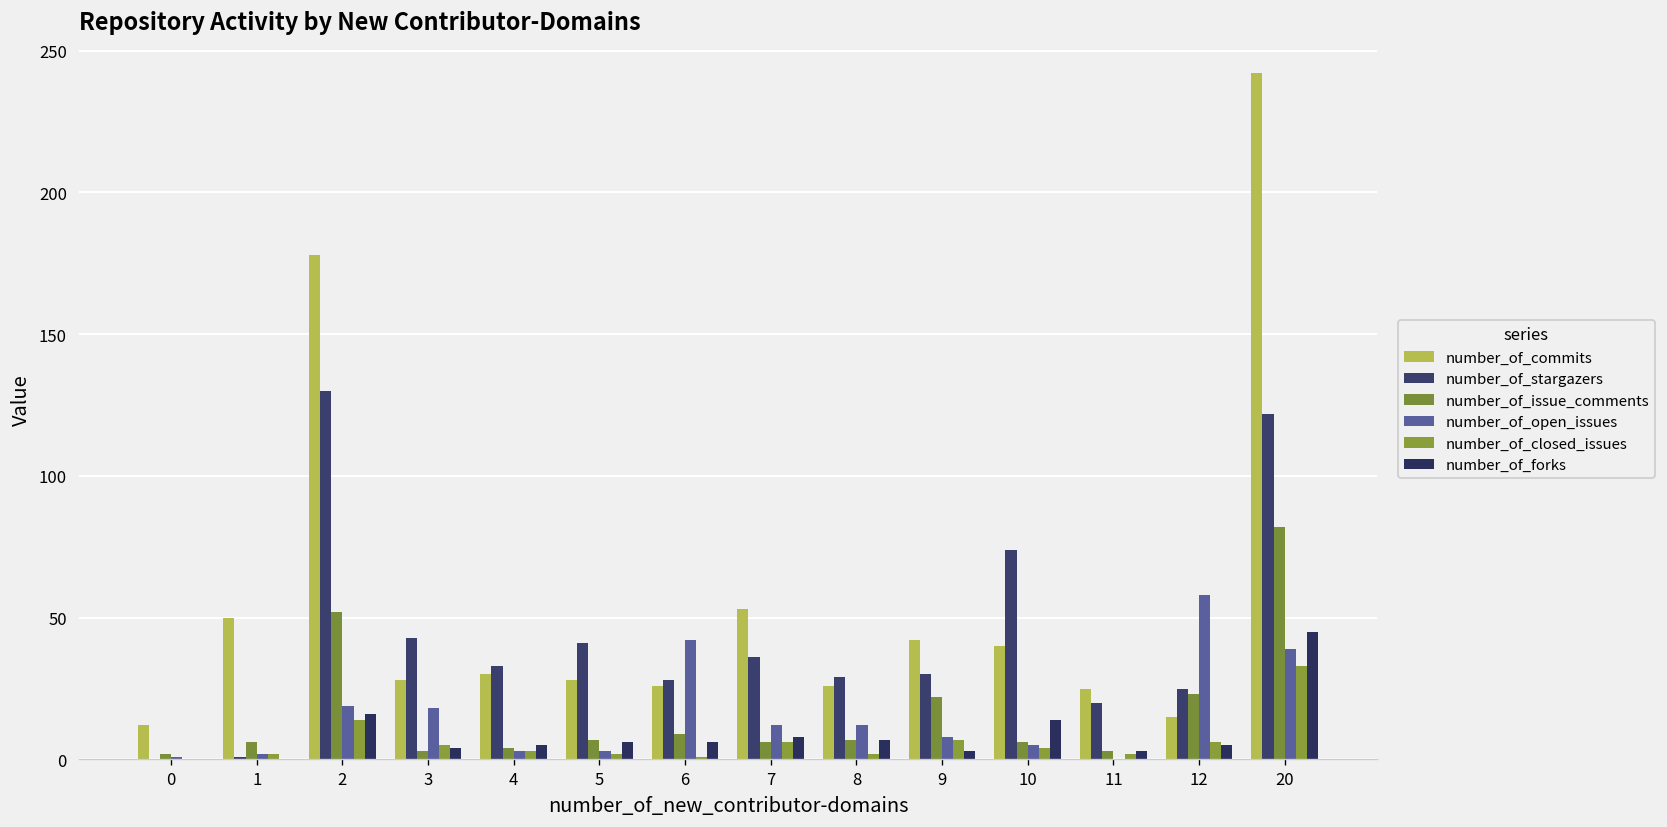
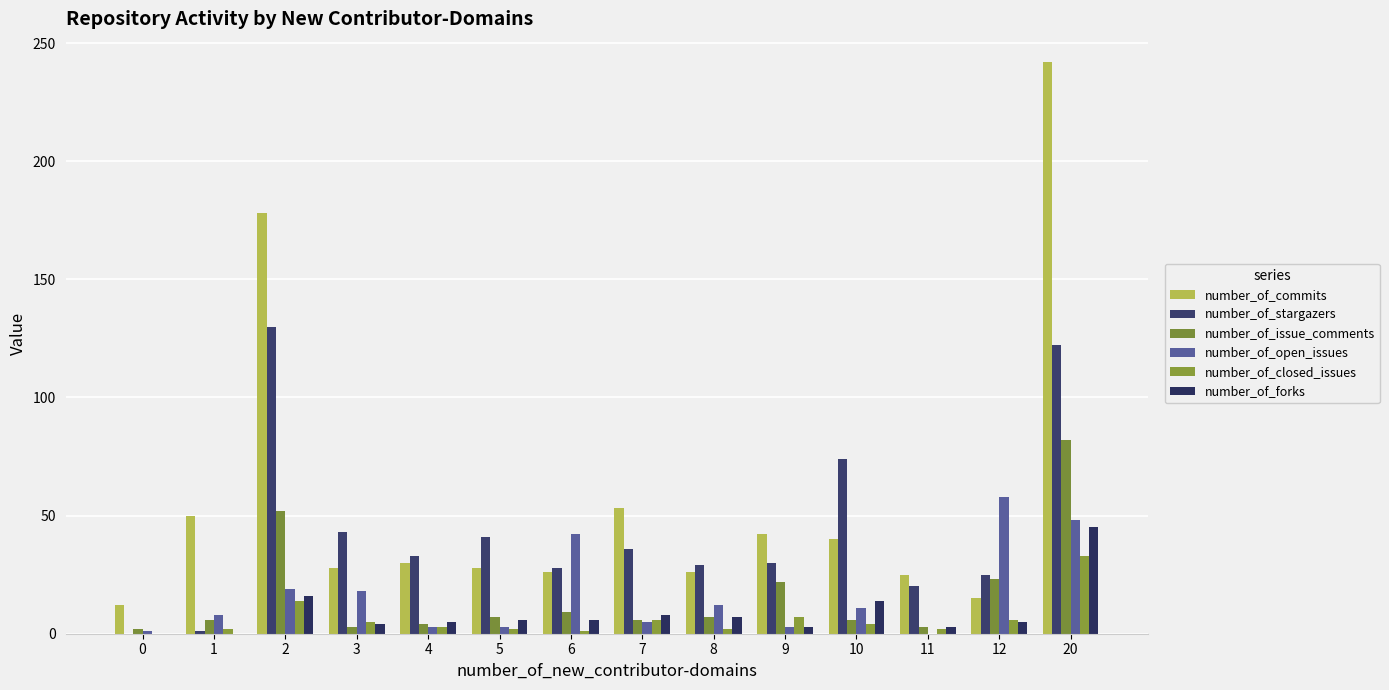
number_of_open_issues, 1: 2 -> 8
number_of_open_issues, 7: 12 -> 5
number_of_open_issues, 9: 8 -> 3
number_of_open_issues, 10: 5 -> 11
number_of_open_issues, 20: 39 -> 48
